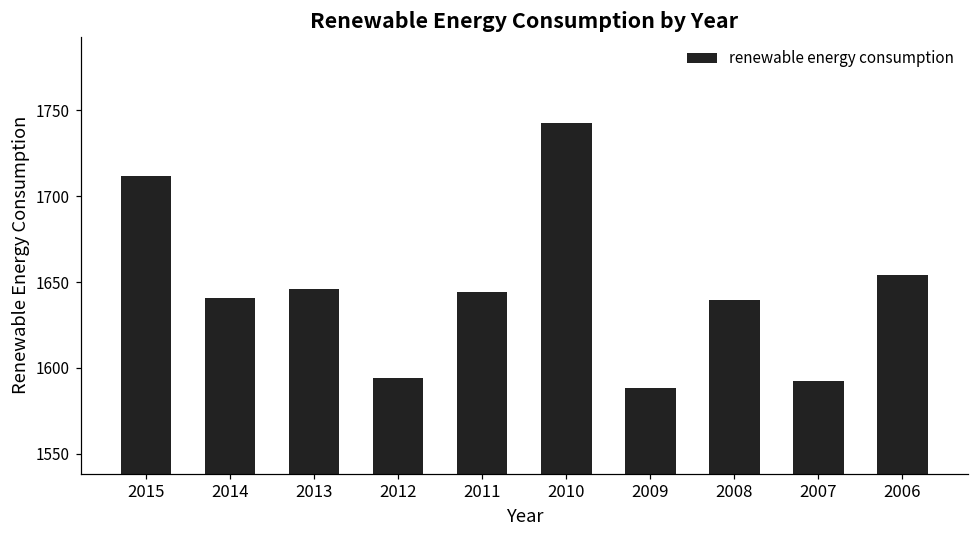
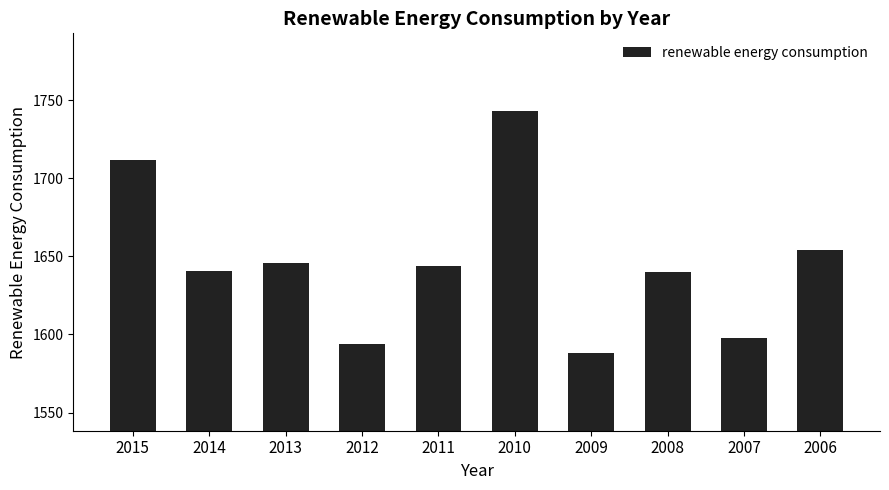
2007: 1592 -> 1598
